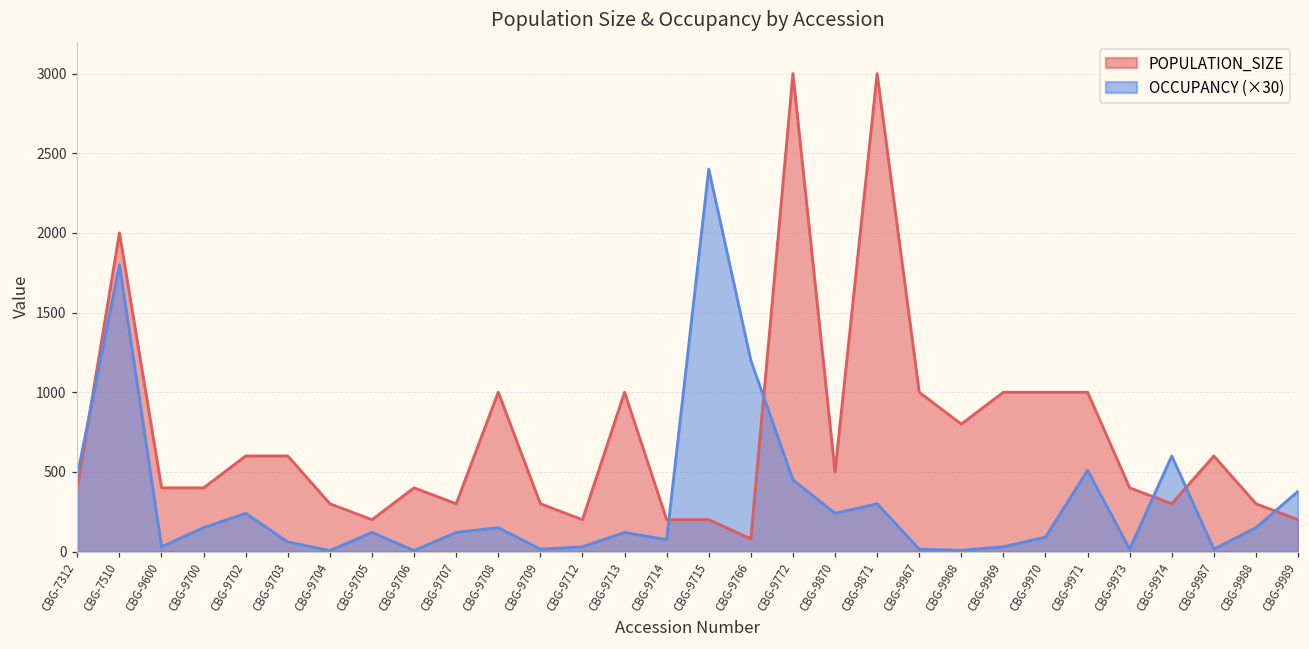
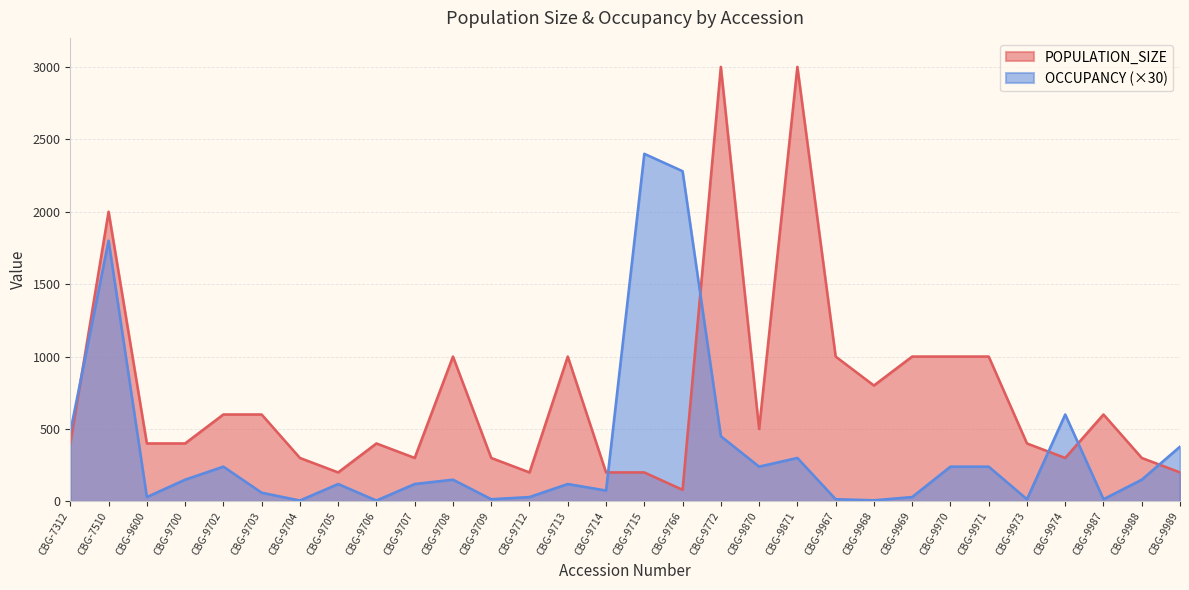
OCCUPANCY (×30), CBG-9766: 1200 -> 2280
OCCUPANCY (×30), CBG-9970: 90 -> 240
OCCUPANCY (×30), CBG-9971: 510 -> 240
